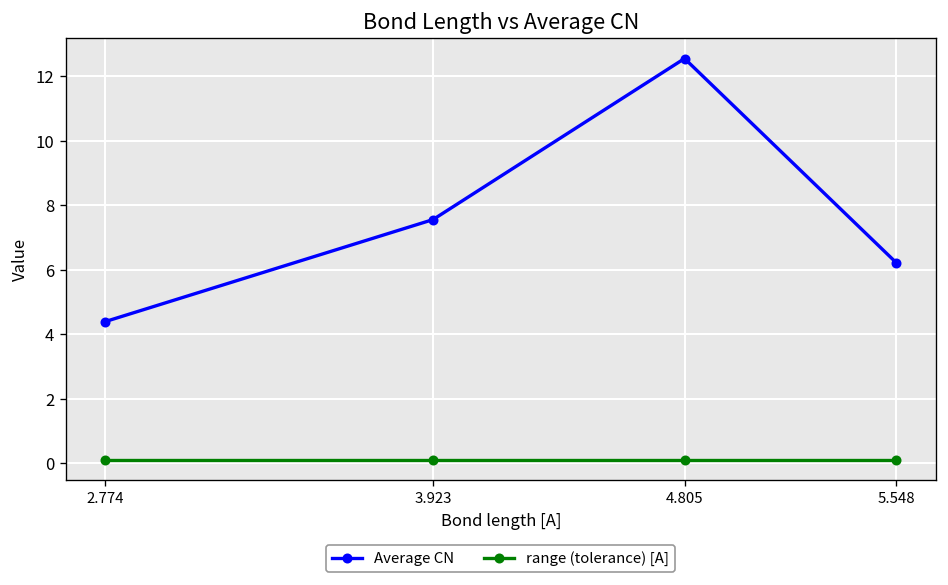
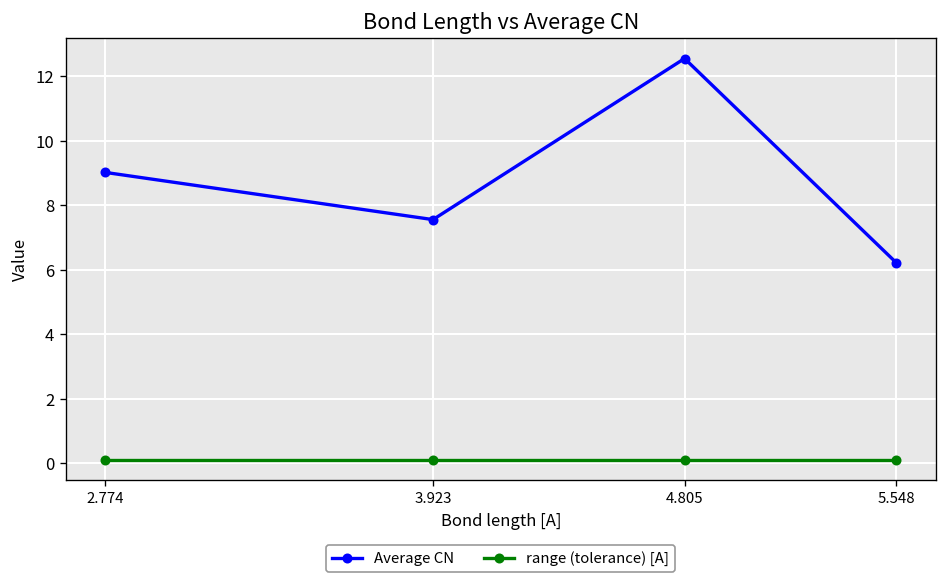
Average CN, 2.774: 4.4 -> 9.0
